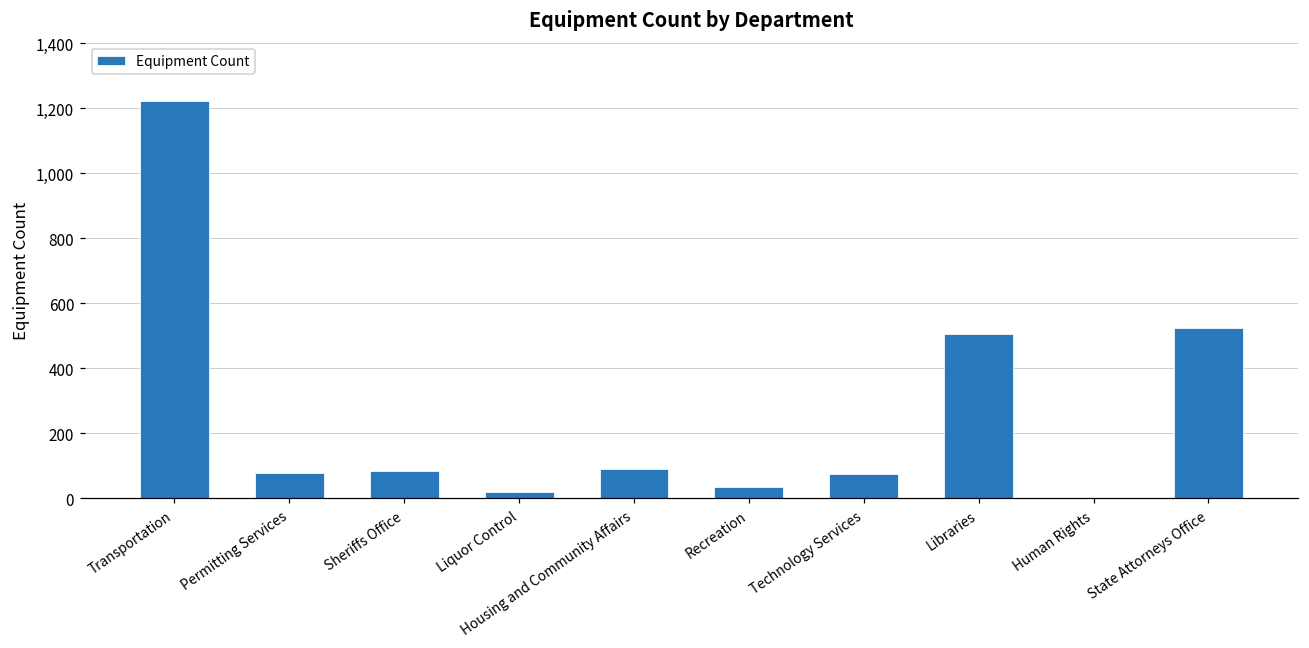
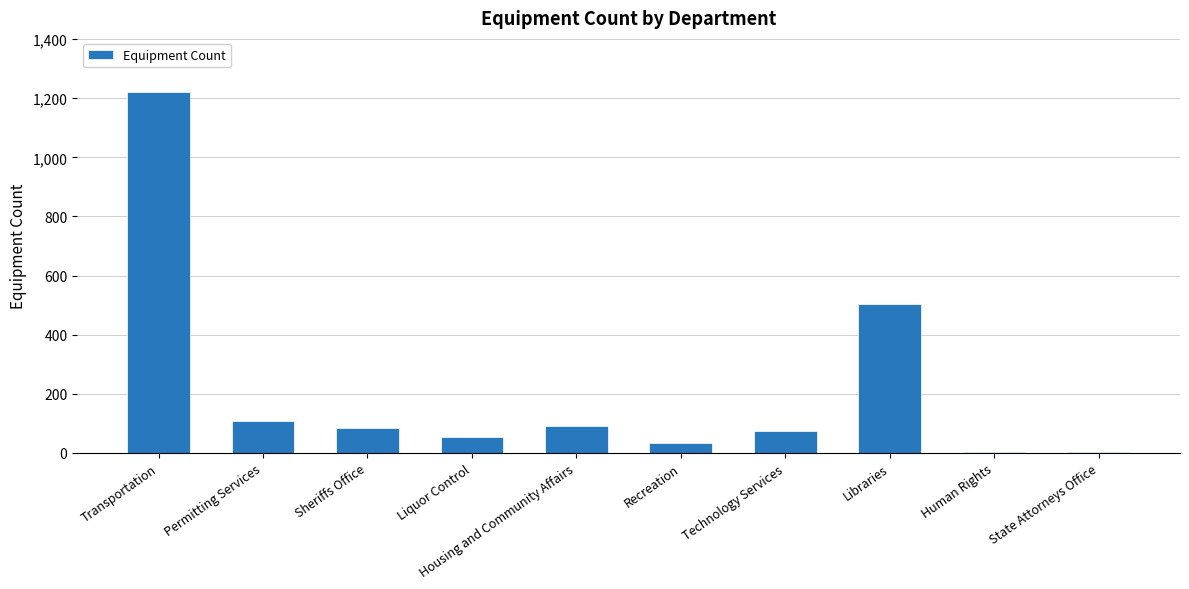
Permitting Services: 80 -> 110
Liquor Control: 20 -> 60
State Attorneys Office: 520 -> 0
